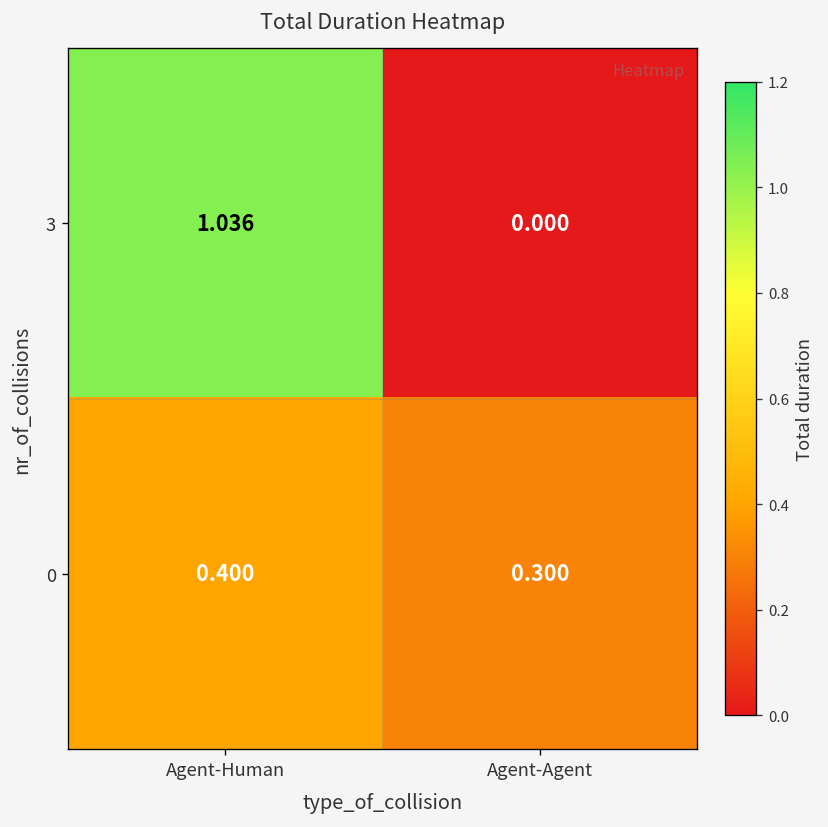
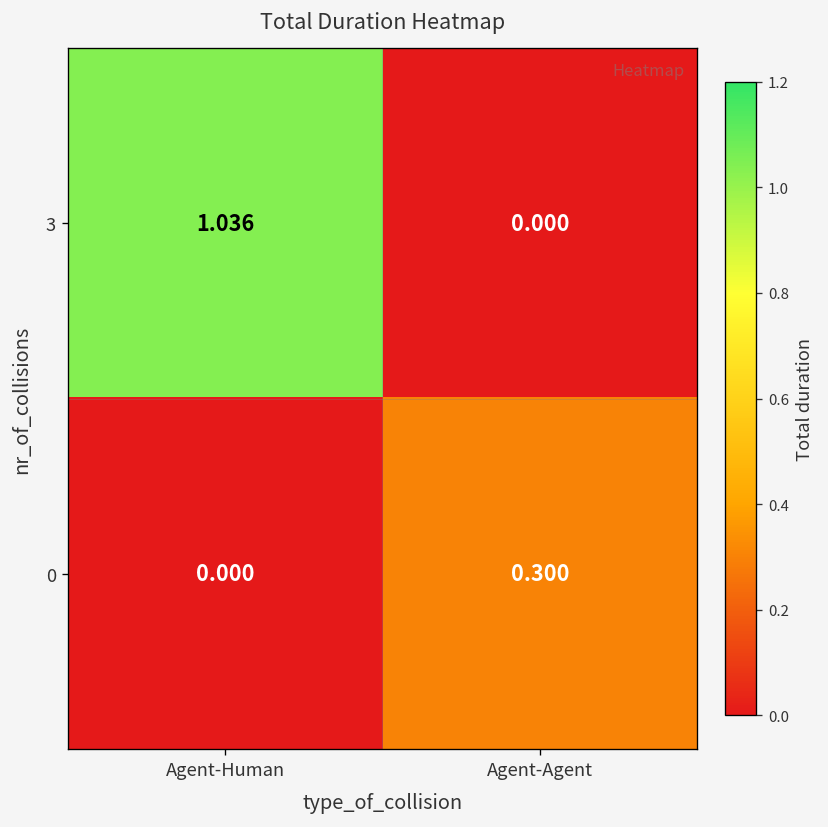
0, Agent-Human: 0.400 -> 0.000
